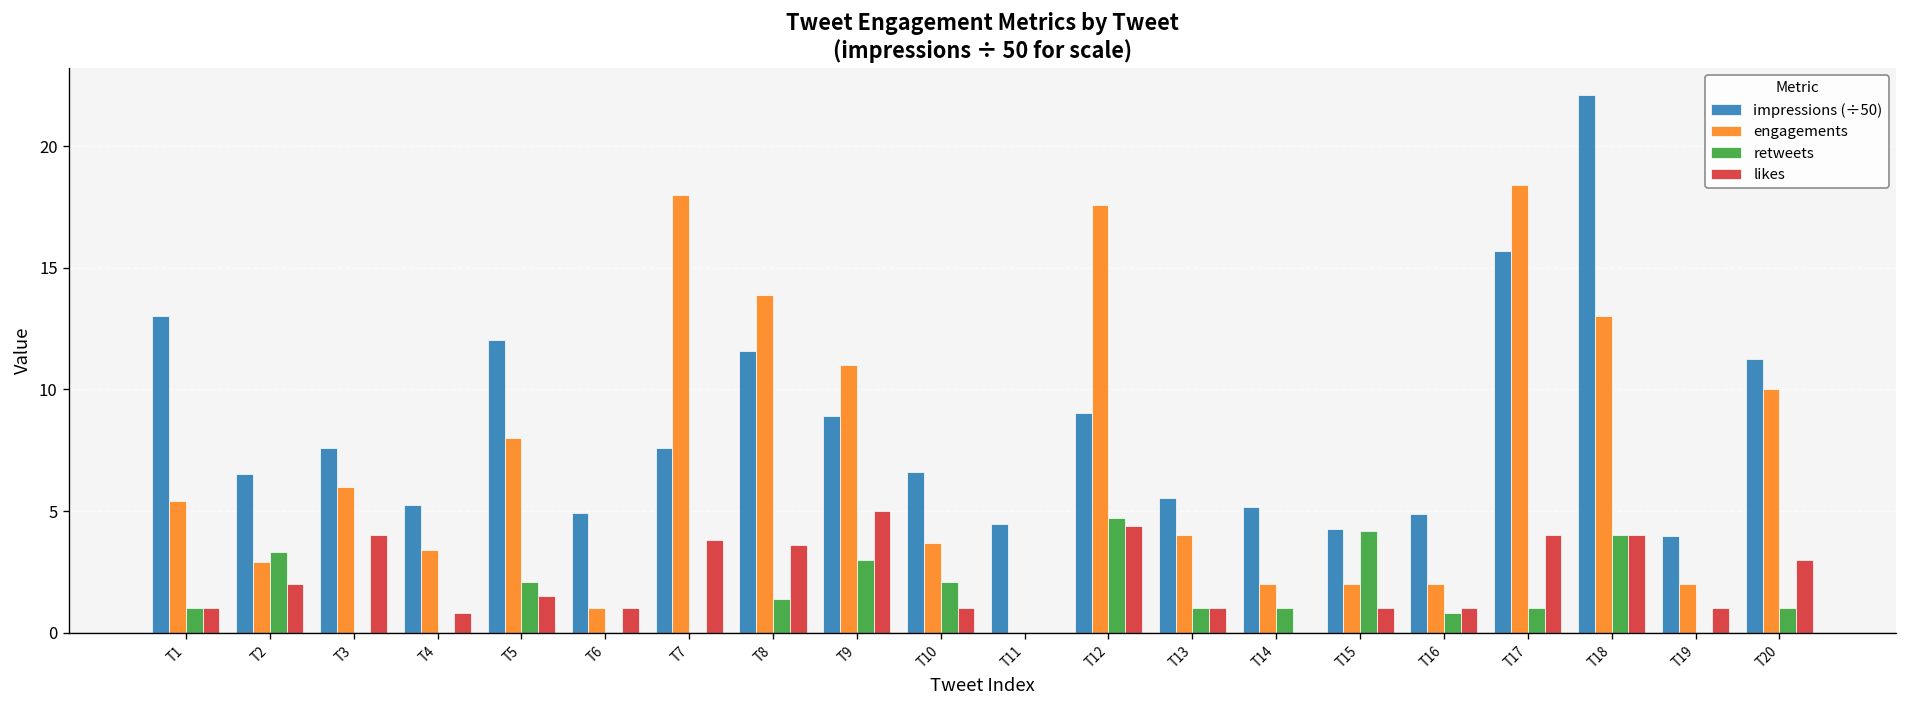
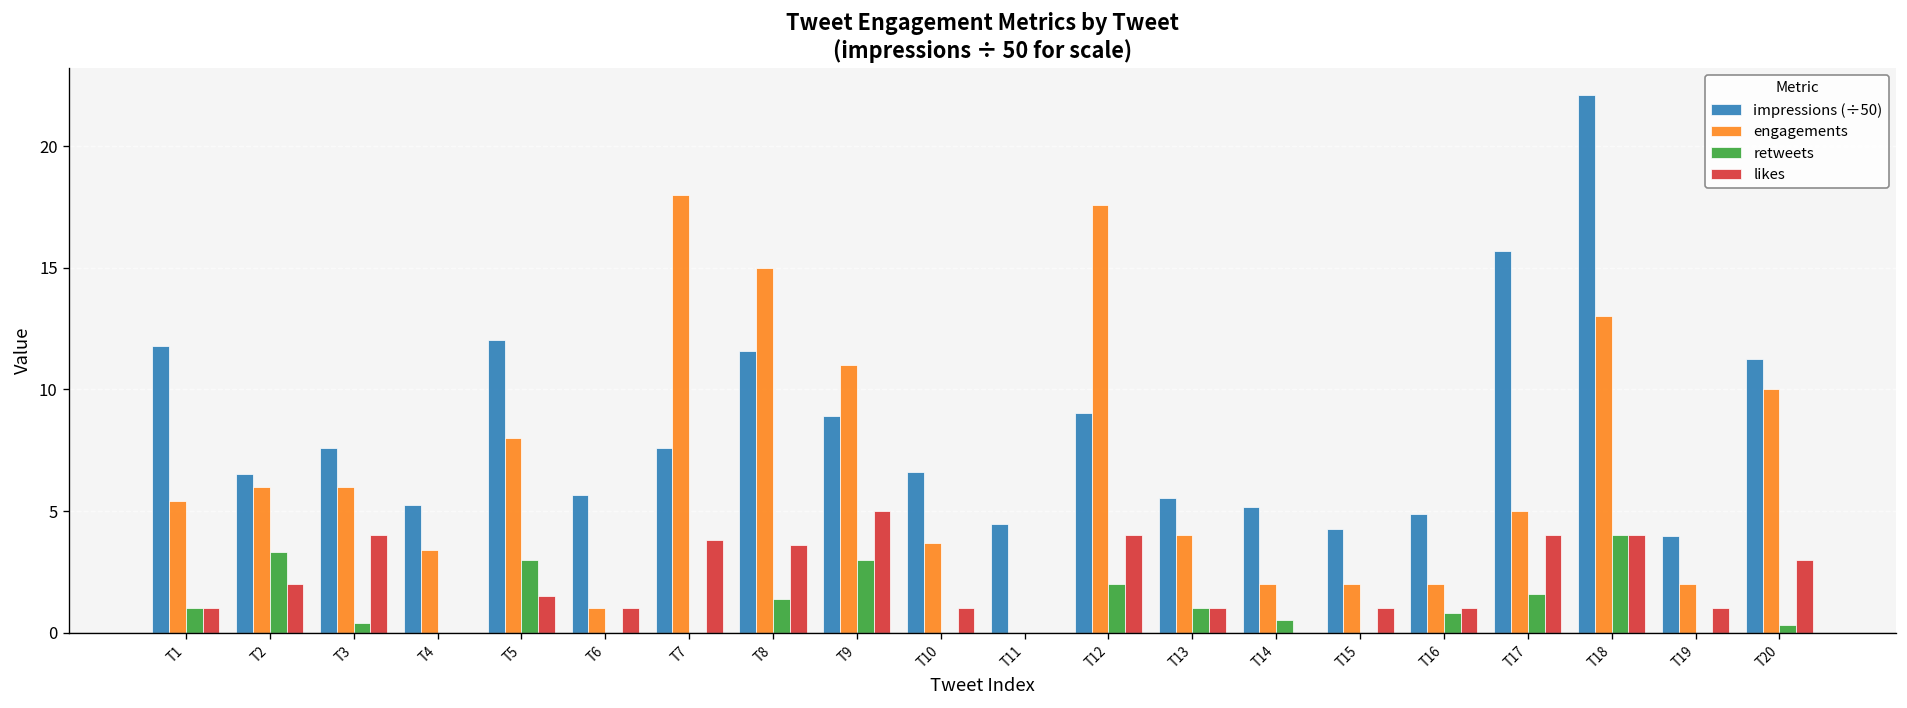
impressions (÷50), T1: 13.0 -> 11.8
engagements, T2: 2.9 -> 6.0
retweets, T3: 0.0 -> 0.4
likes, T4: 0.8 -> 0.0
retweets, T5: 2.1 -> 3.0
impressions (÷50), T6: 4.9 -> 5.6
engagements, T8: 13.9 -> 15.0
retweets, T10: 2.1 -> 0.0
retweets, T12: 4.7 -> 2.0
likes, T12: 4.4 -> 4.0
retweets, T14: 1.0 -> 0.5
retweets, T15: 4.2 -> 0.0
engagements, T17: 18.4 -> 5.0
retweets, T17: 1.0 -> 1.6
retweets, T20: 1.0 -> 0.3
